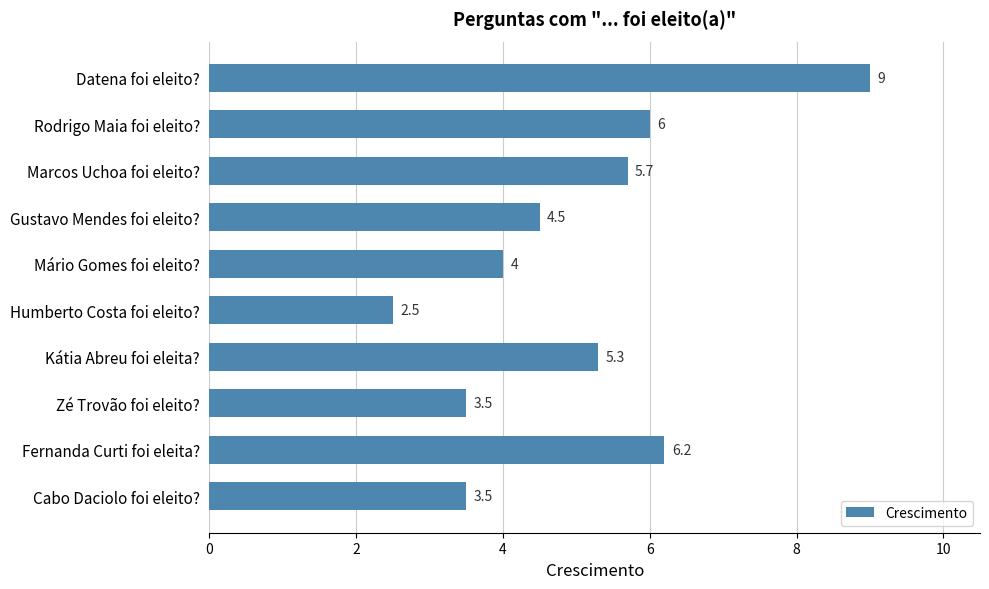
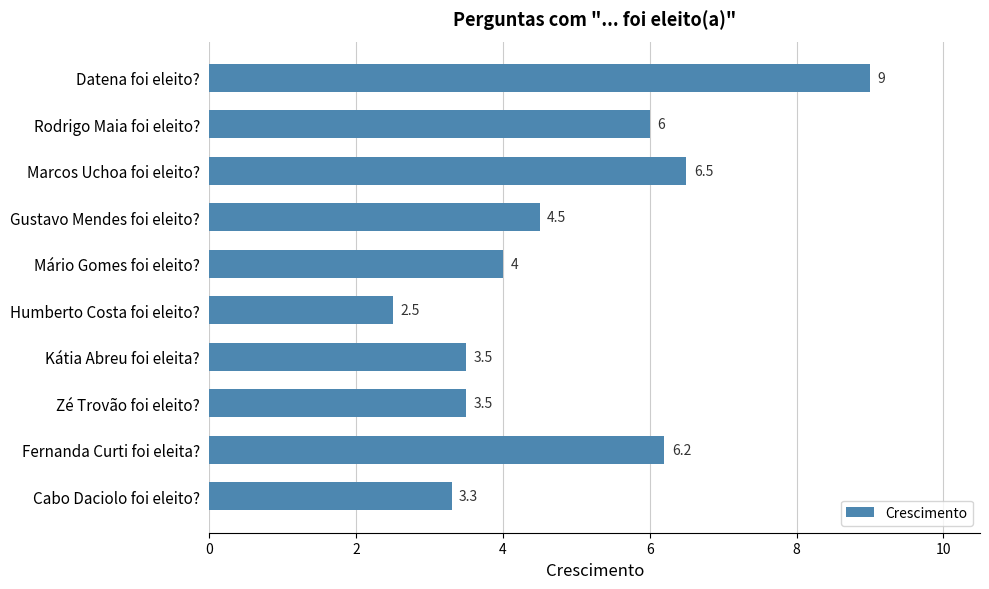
Marcos Uchoa foi eleito?: 5.7 -> 6.5
Kátia Abreu foi eleita?: 5.3 -> 3.5
Cabo Daciolo foi eleito?: 3.5 -> 3.3
